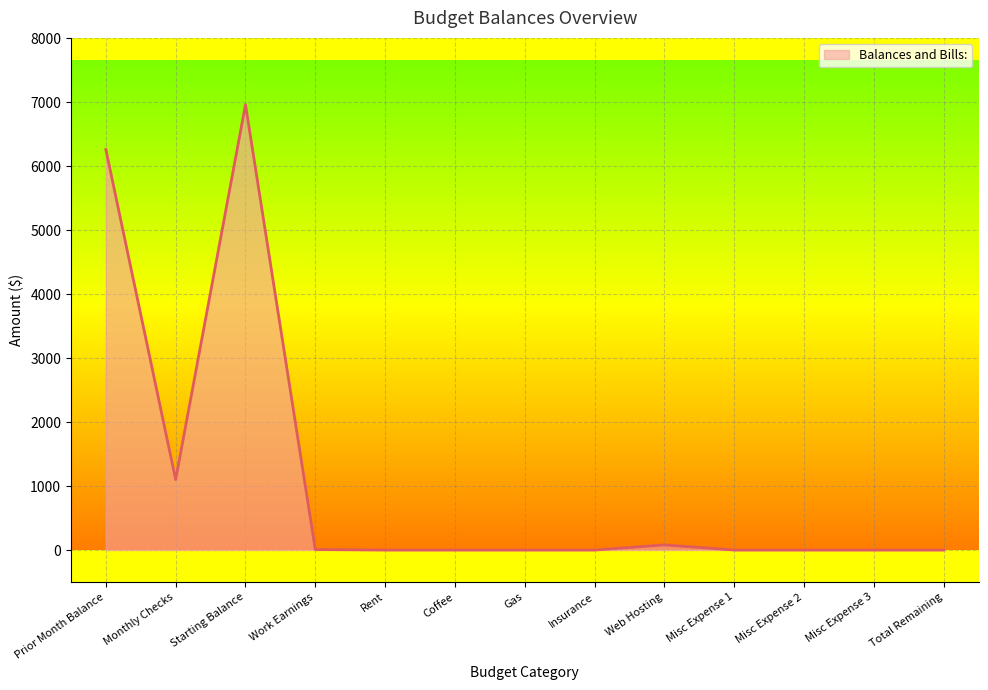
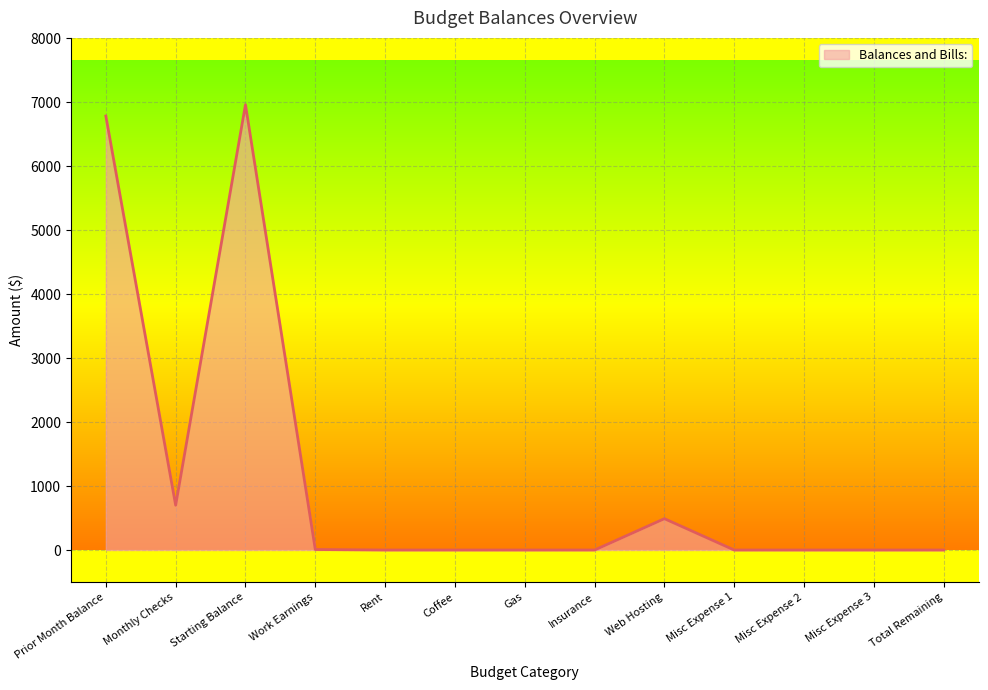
Prior Month Balance: 6300 -> 6800
Monthly Checks: 1100 -> 700
Web Hosting: 100 -> 500
